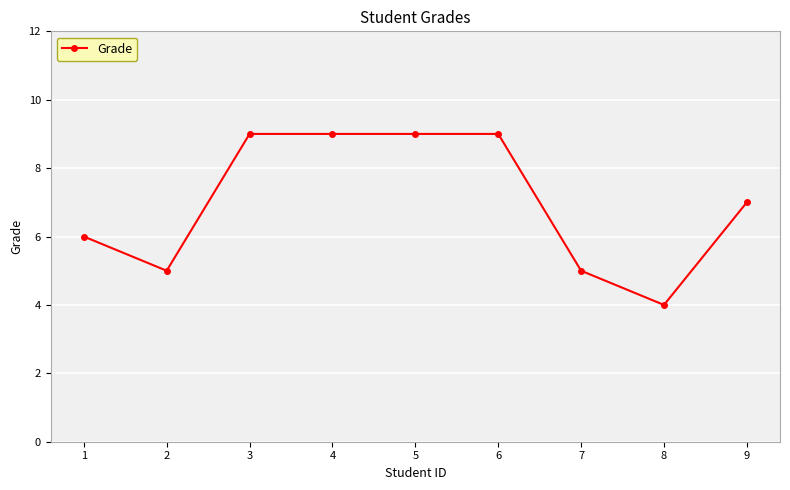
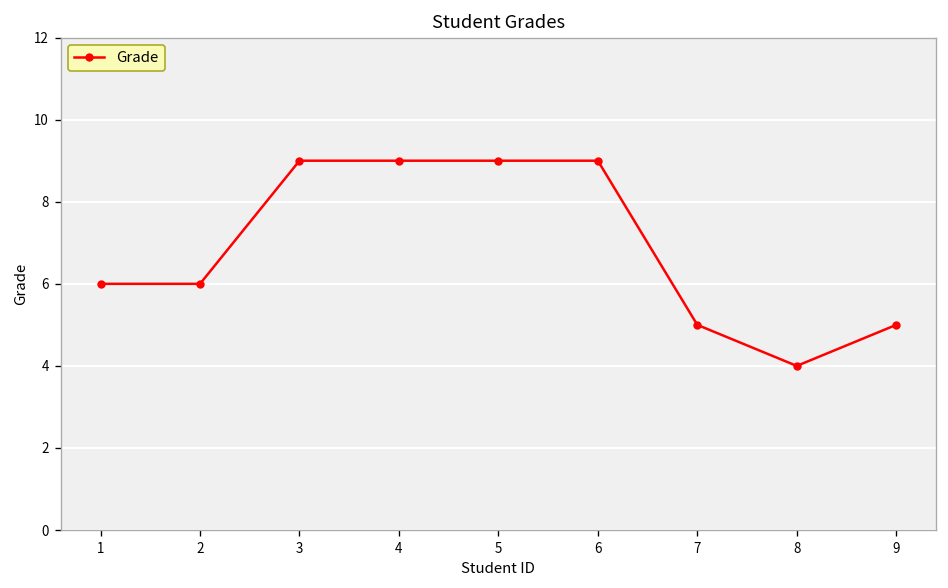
2: 5 -> 6
9: 7 -> 5
